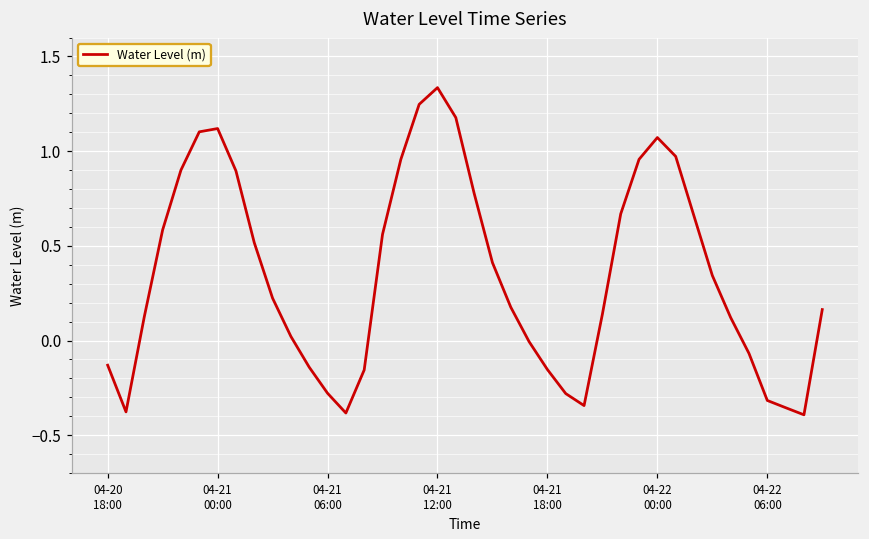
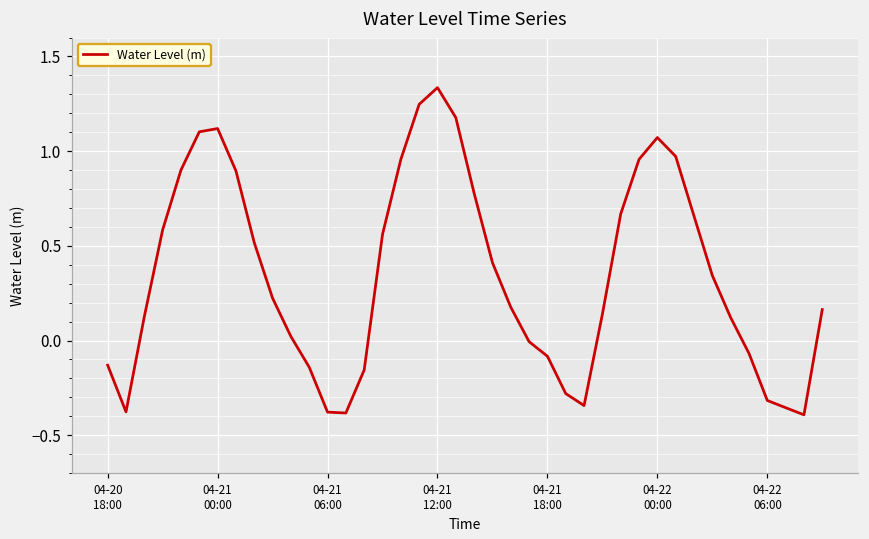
04-21 06:00: -0.28 -> -0.38
04-21 18:00: -0.15 -> -0.08
